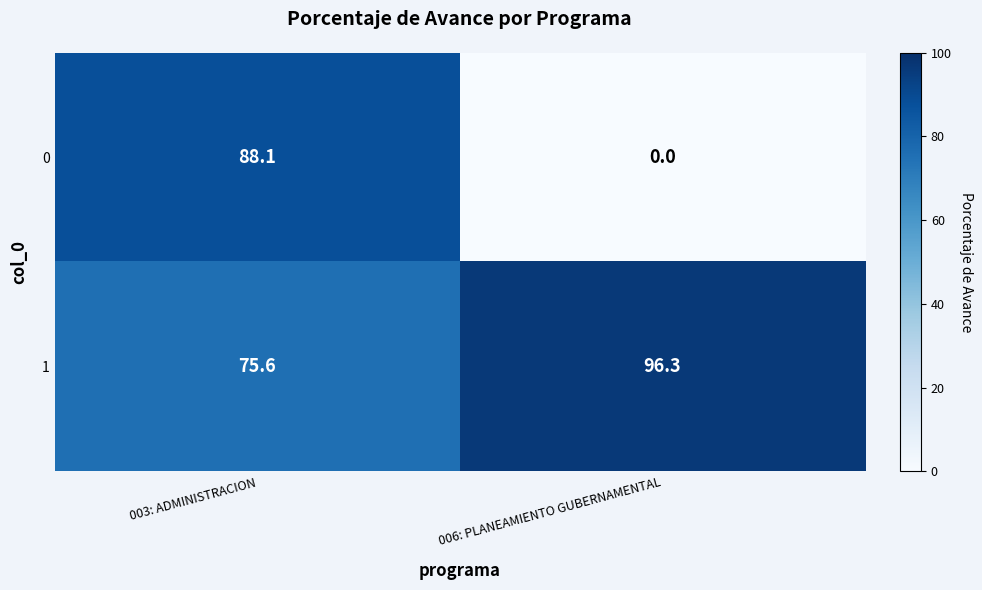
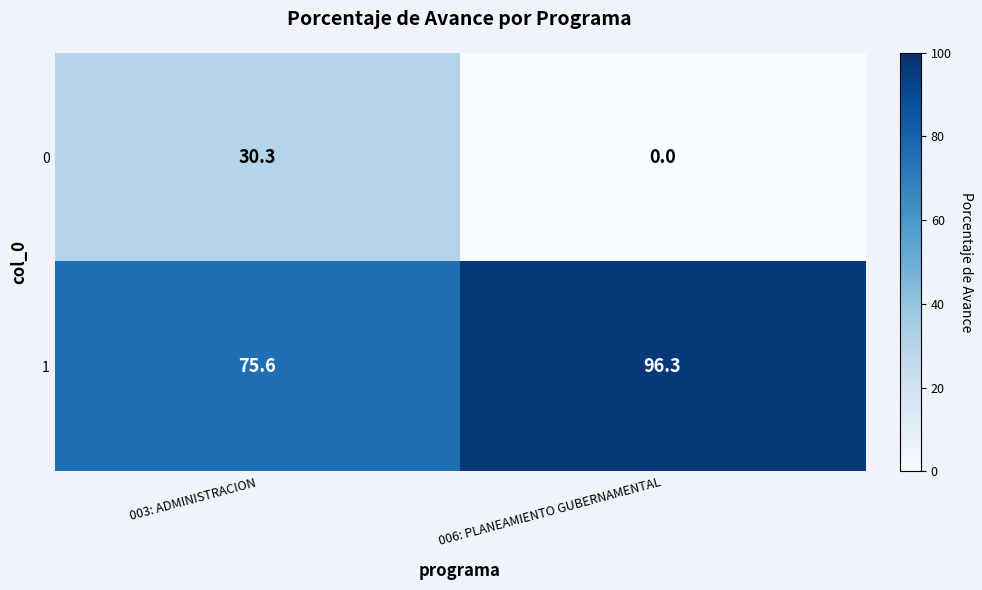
0, 003: ADMINISTRACION: 88.1 -> 30.3
